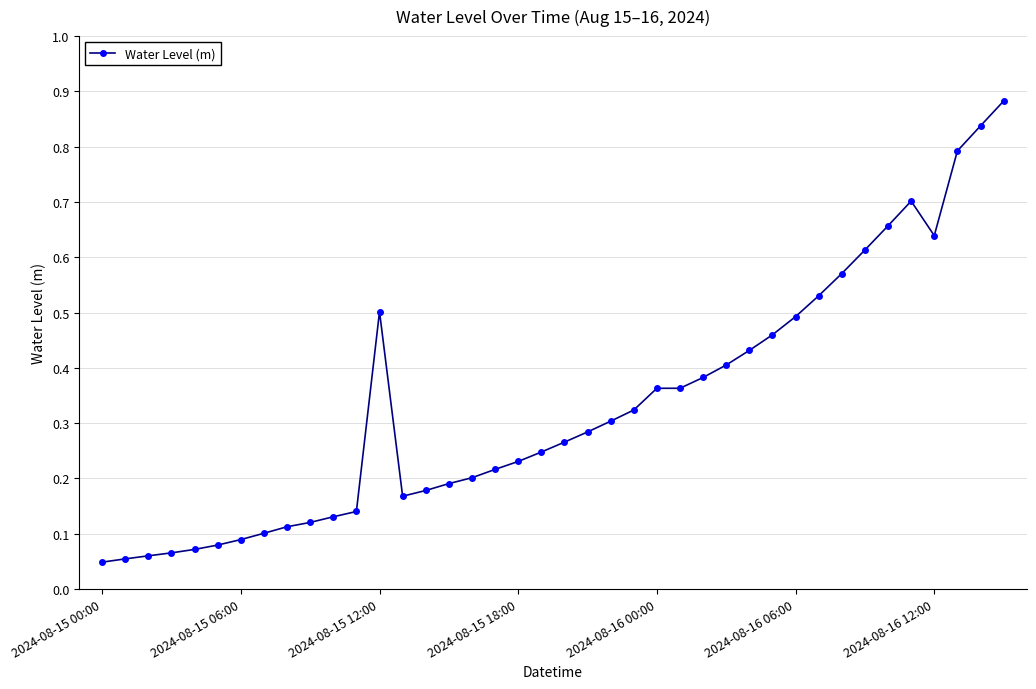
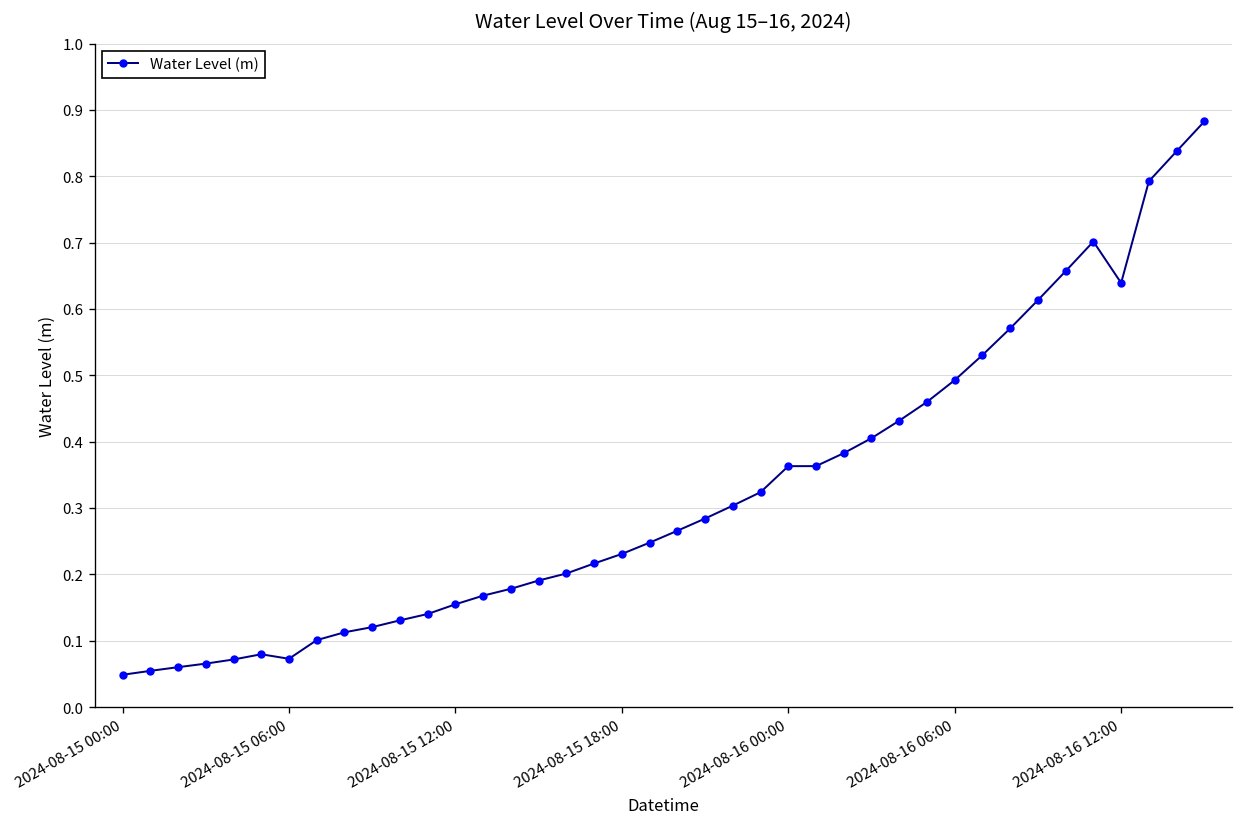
2024-08-15 06:00: 0.09 -> 0.07
2024-08-15 12:00: 0.50 -> 0.15
